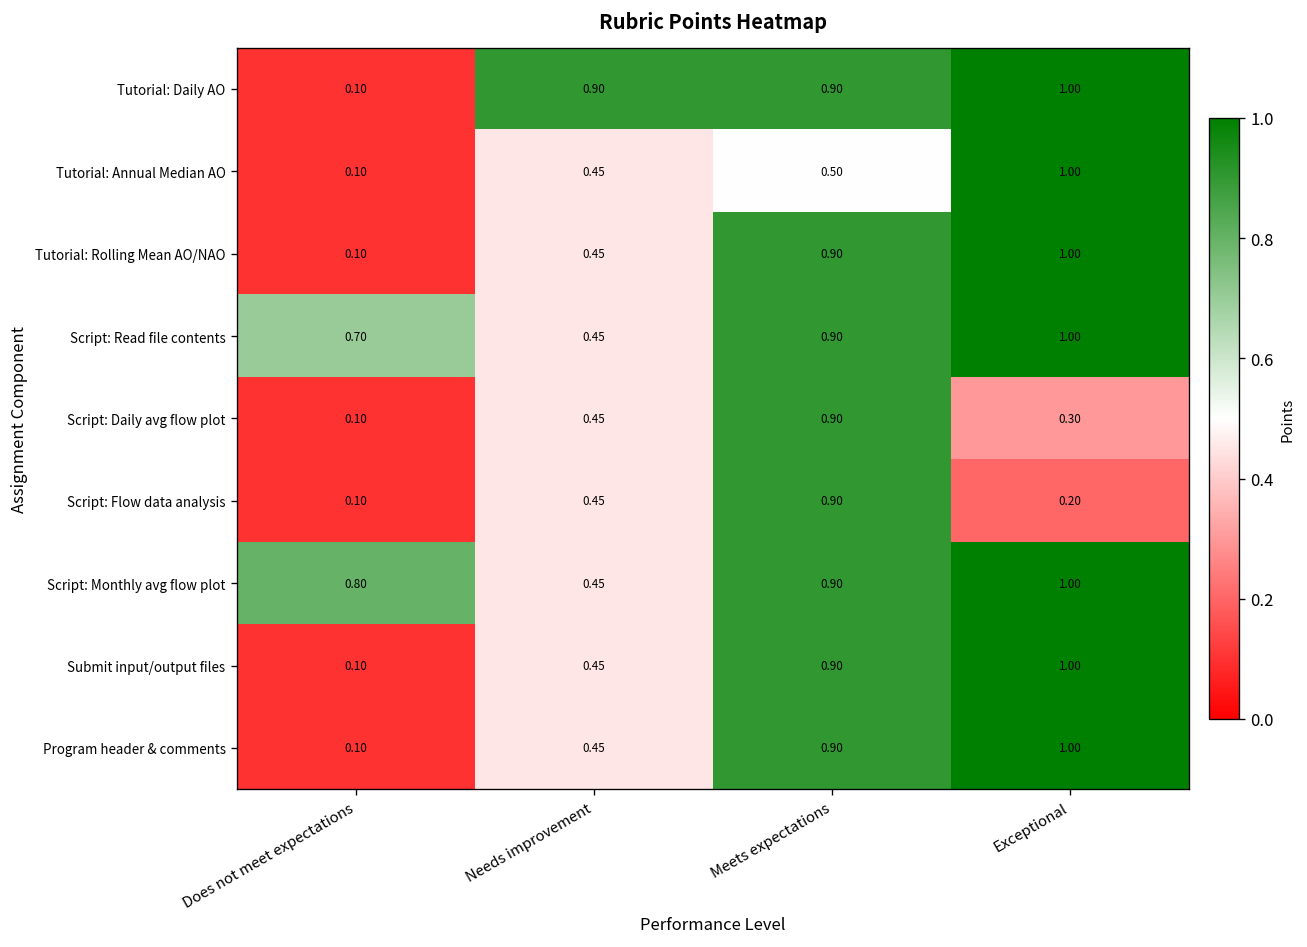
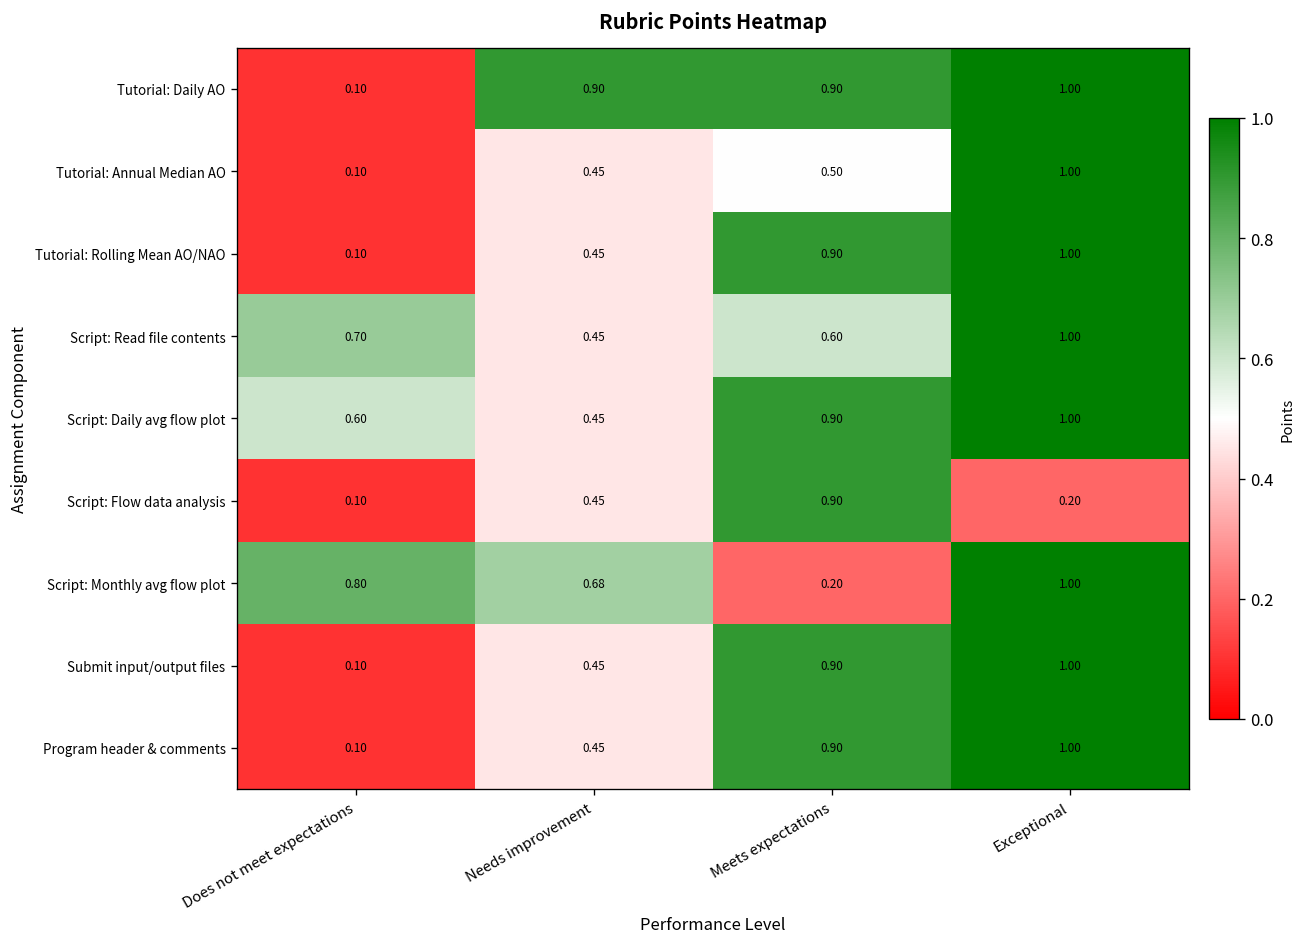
Script: Read file contents, Meets expectations: 0.90 -> 0.60
Script: Daily avg flow plot, Does not meet expectations: 0.10 -> 0.60
Script: Daily avg flow plot, Exceptional: 0.30 -> 1.00
Script: Monthly avg flow plot, Needs improvement: 0.45 -> 0.68
Script: Monthly avg flow plot, Meets expectations: 0.90 -> 0.20
